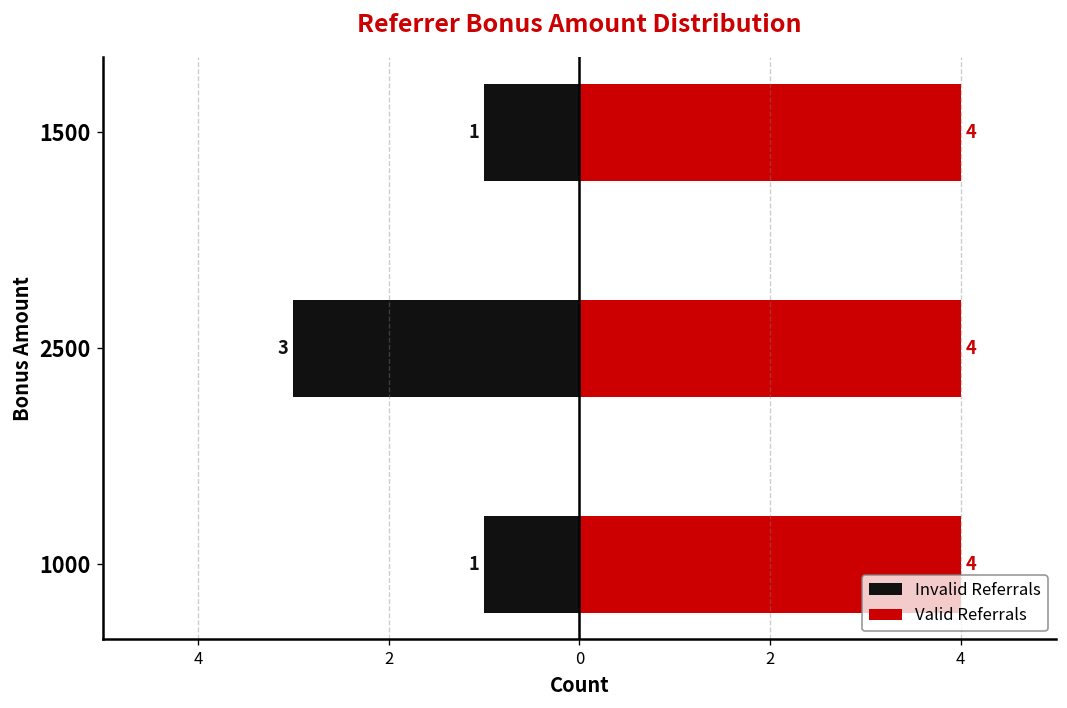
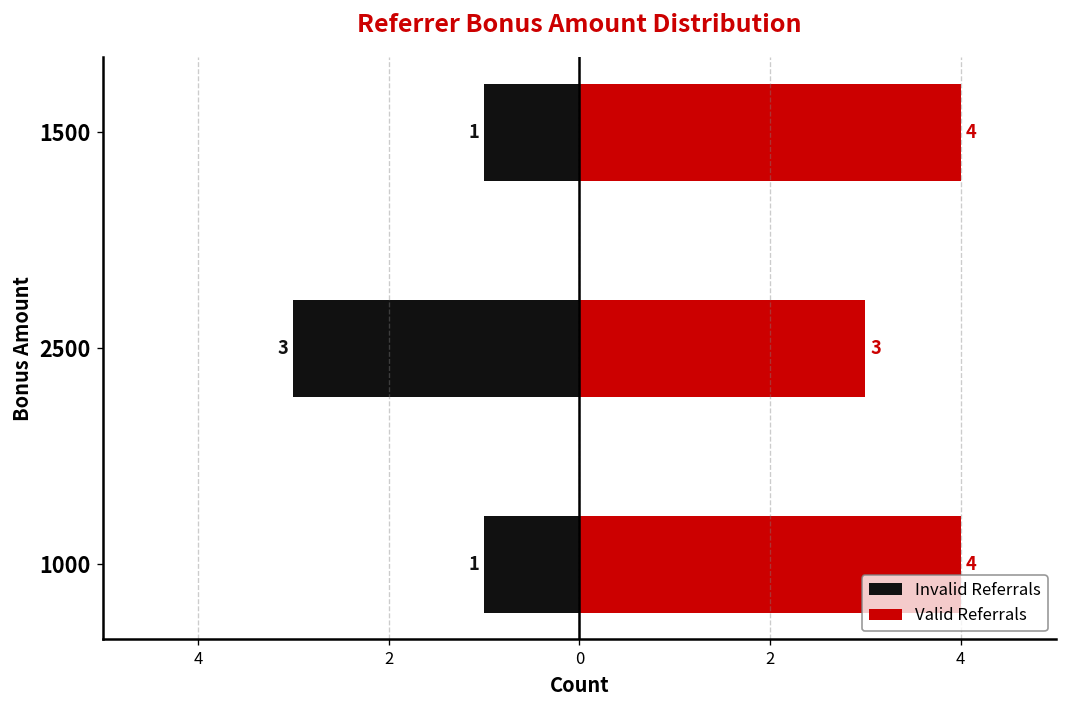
Valid Referrals, 2500: 4 -> 3
